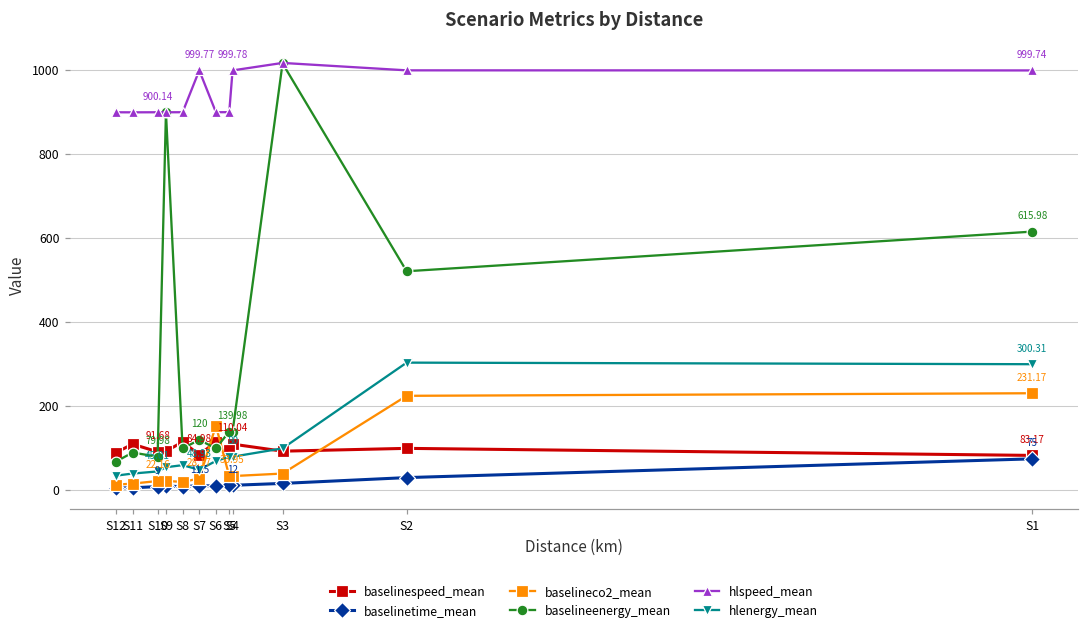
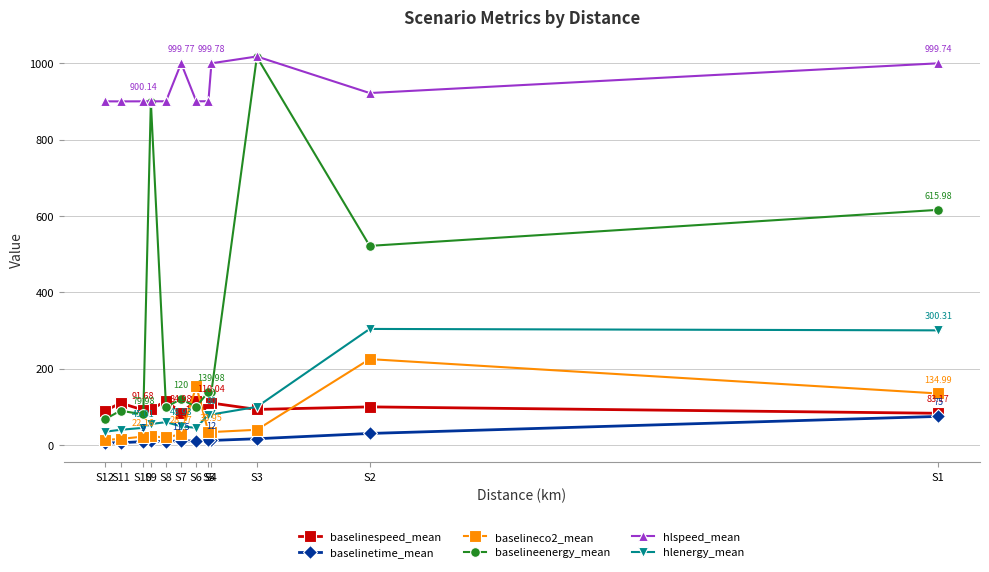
hlenergy_mean, S6: 70 -> 50
hlspeed_mean, S2: 1000 -> 920
baselineco2_mean, S1: 231.17 -> 134.99
